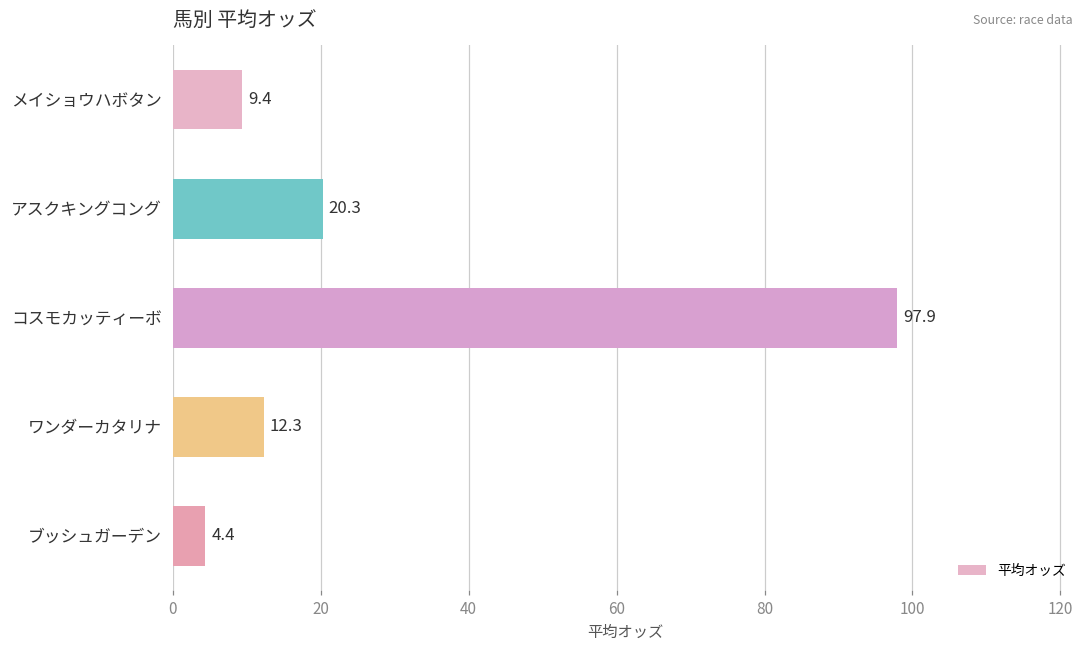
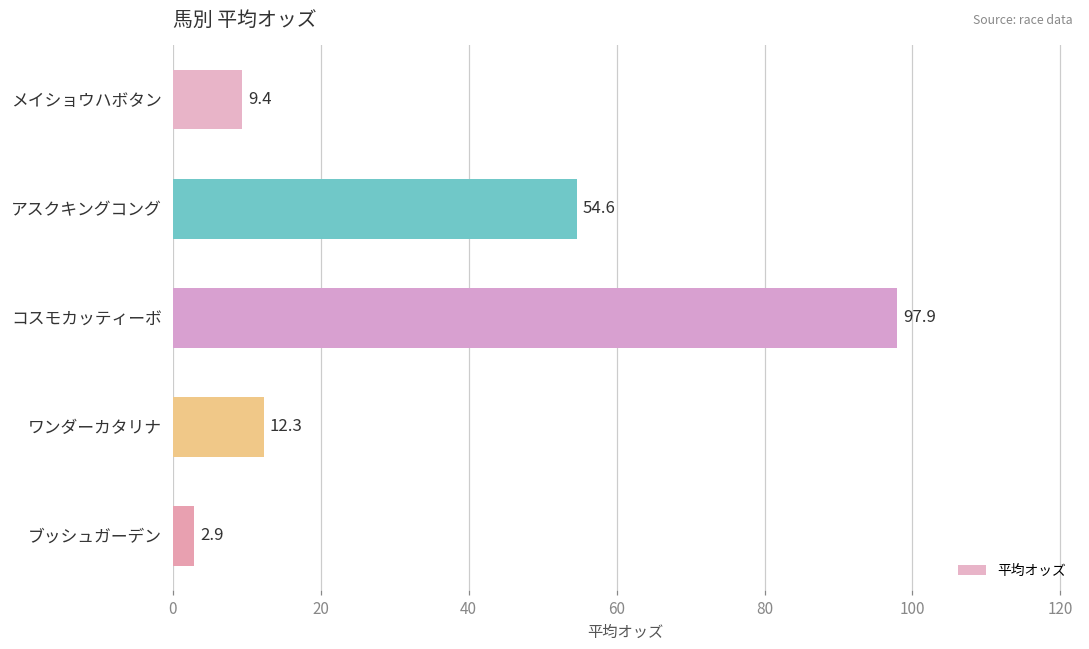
アスクキングコング: 20.3 -> 54.6
ブッシュガーデン: 4.4 -> 2.9
